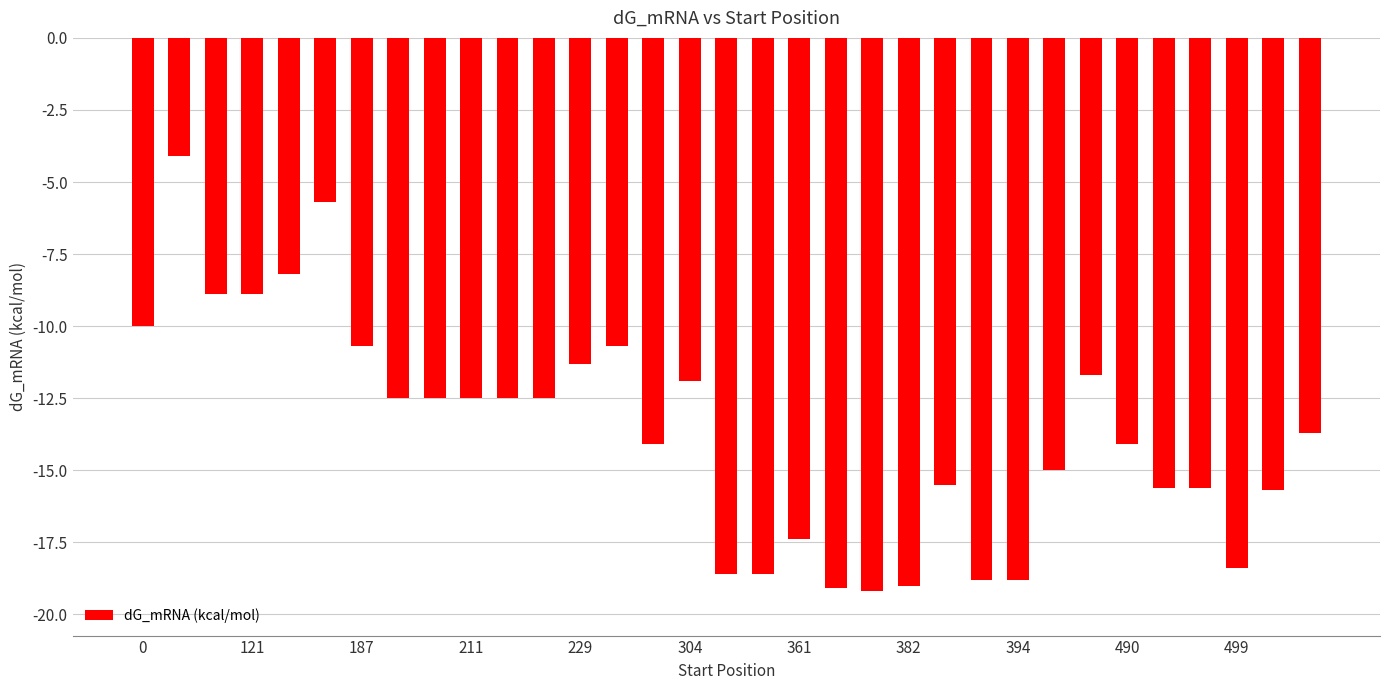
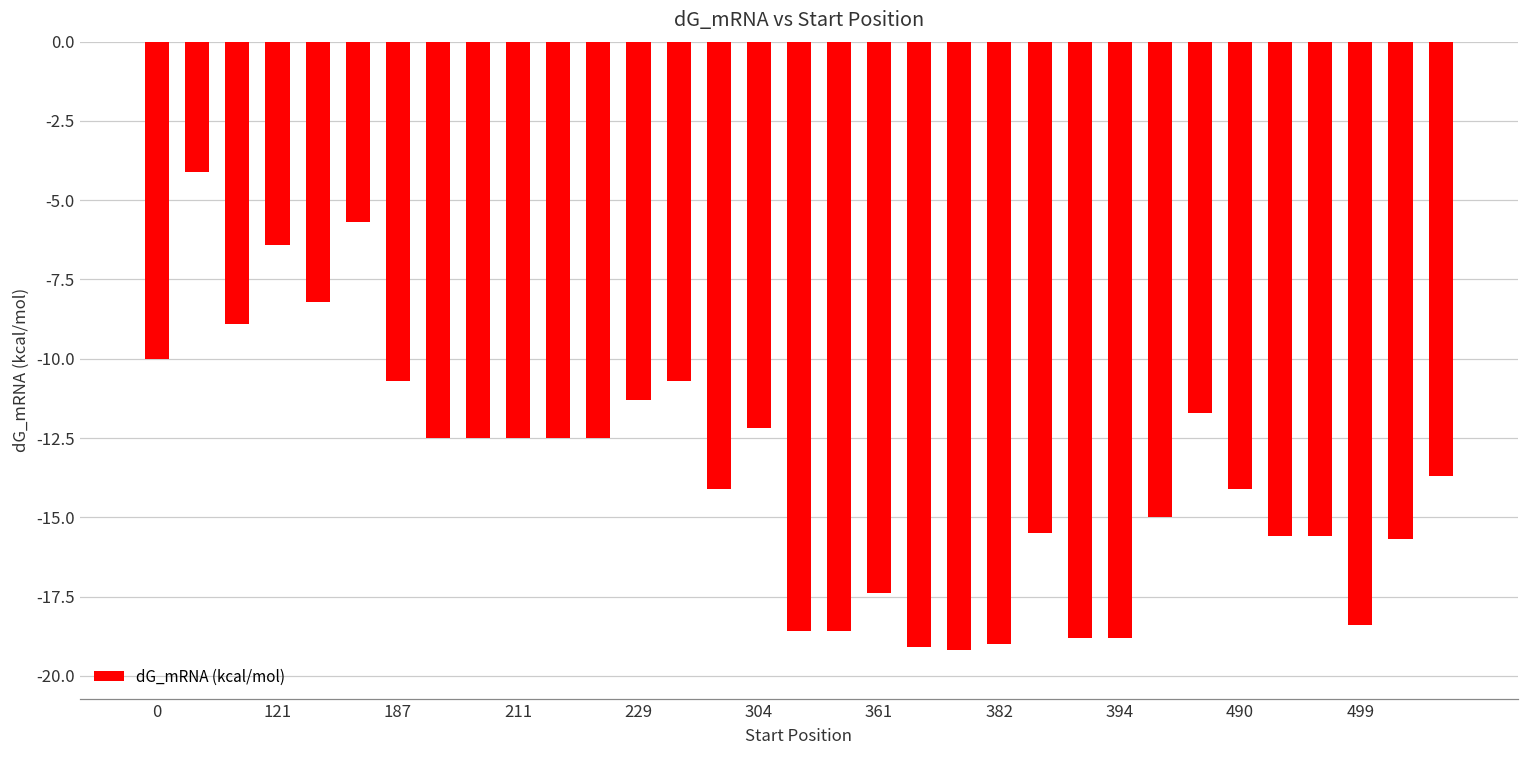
121: -8.9 -> -6.4
304: -11.9 -> -12.2
